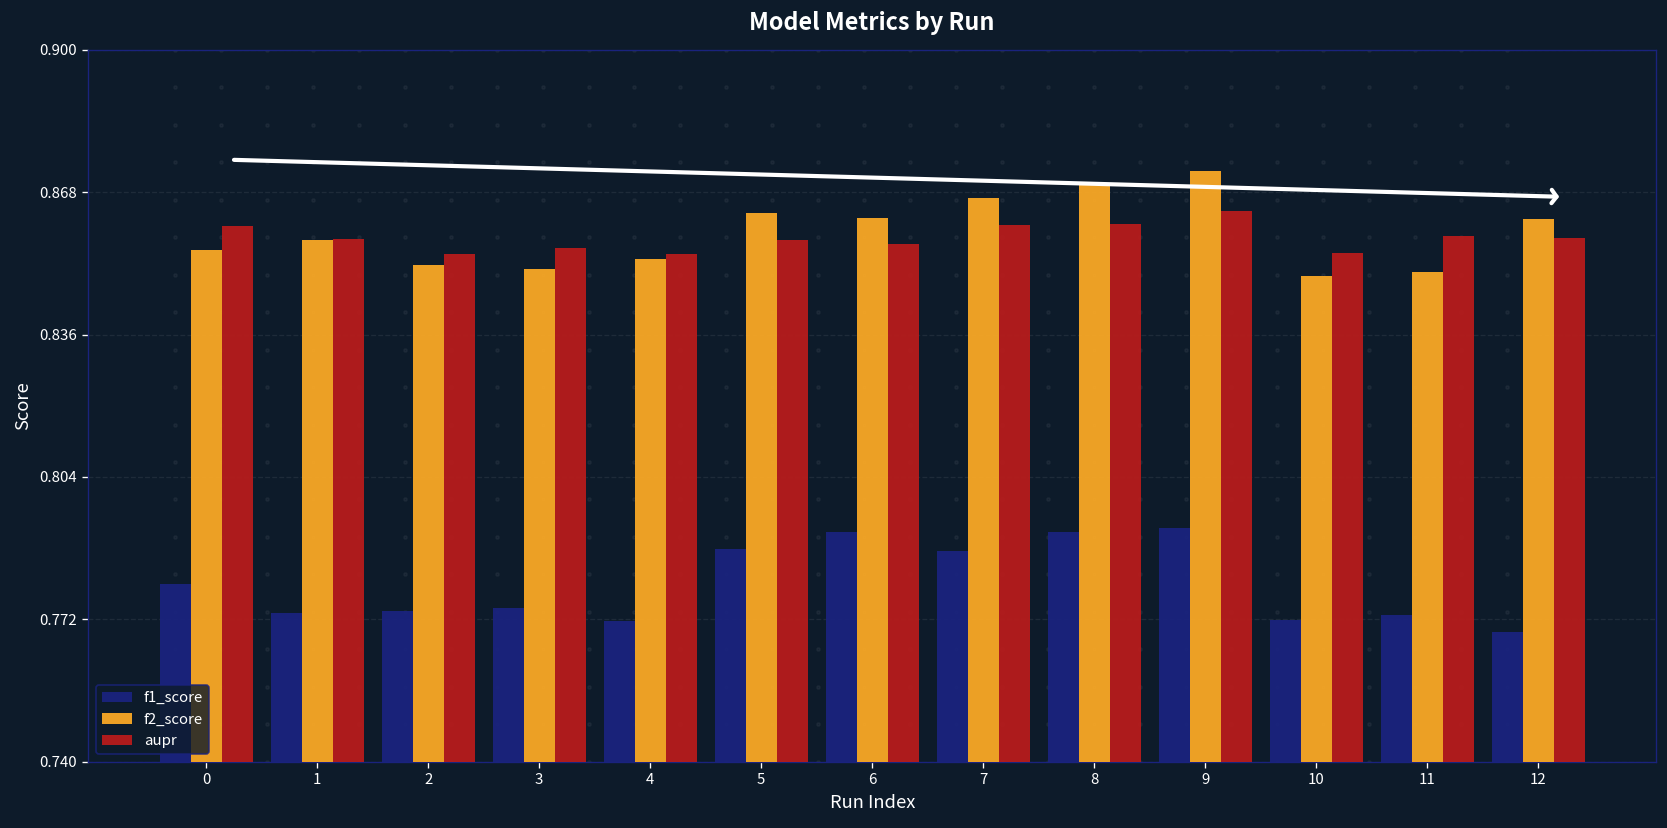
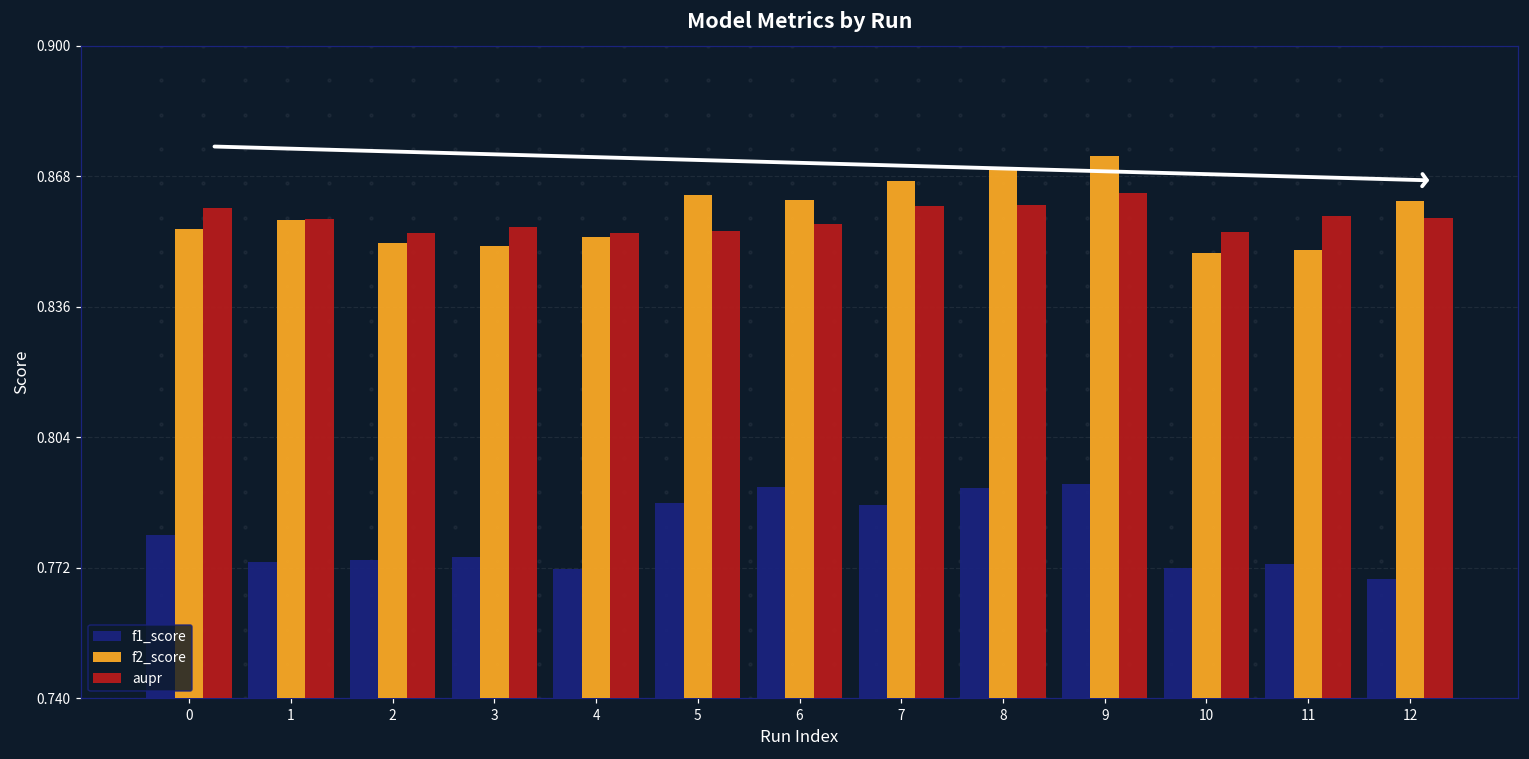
aupr, 5: 0.857 -> 0.855
